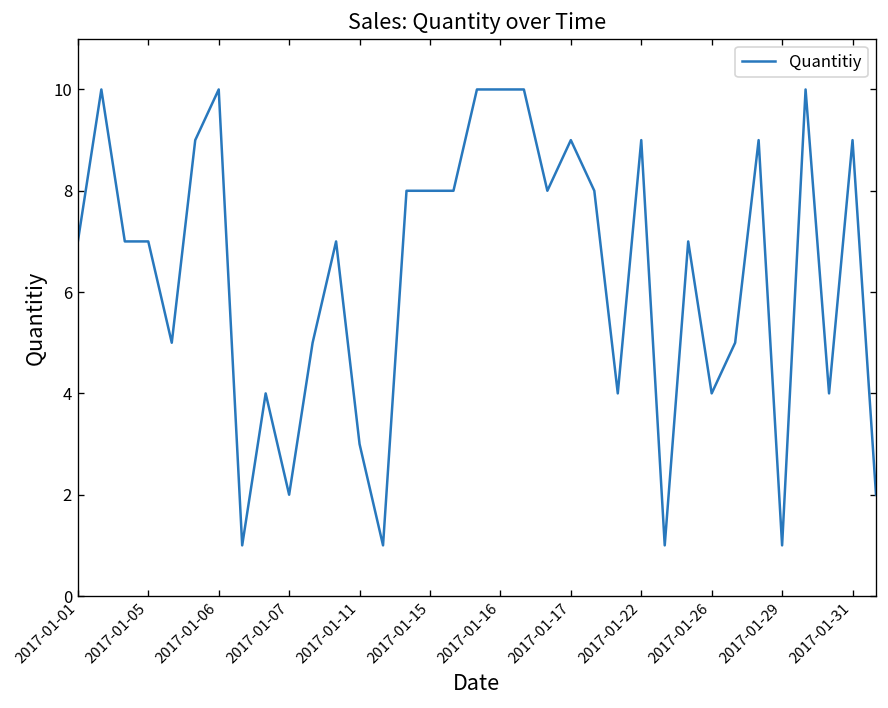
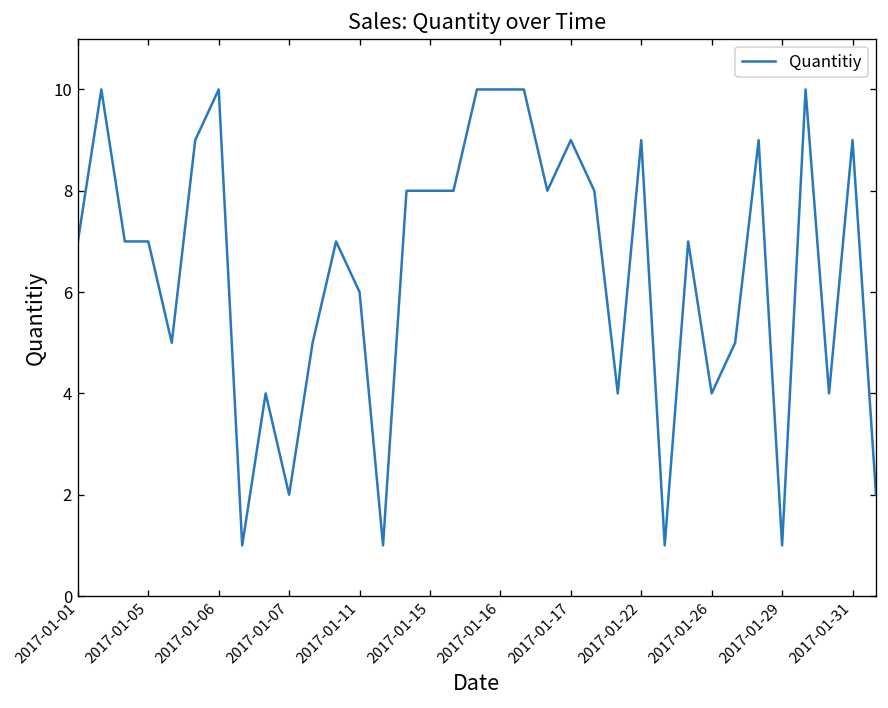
2017-01-11: 3 -> 6
